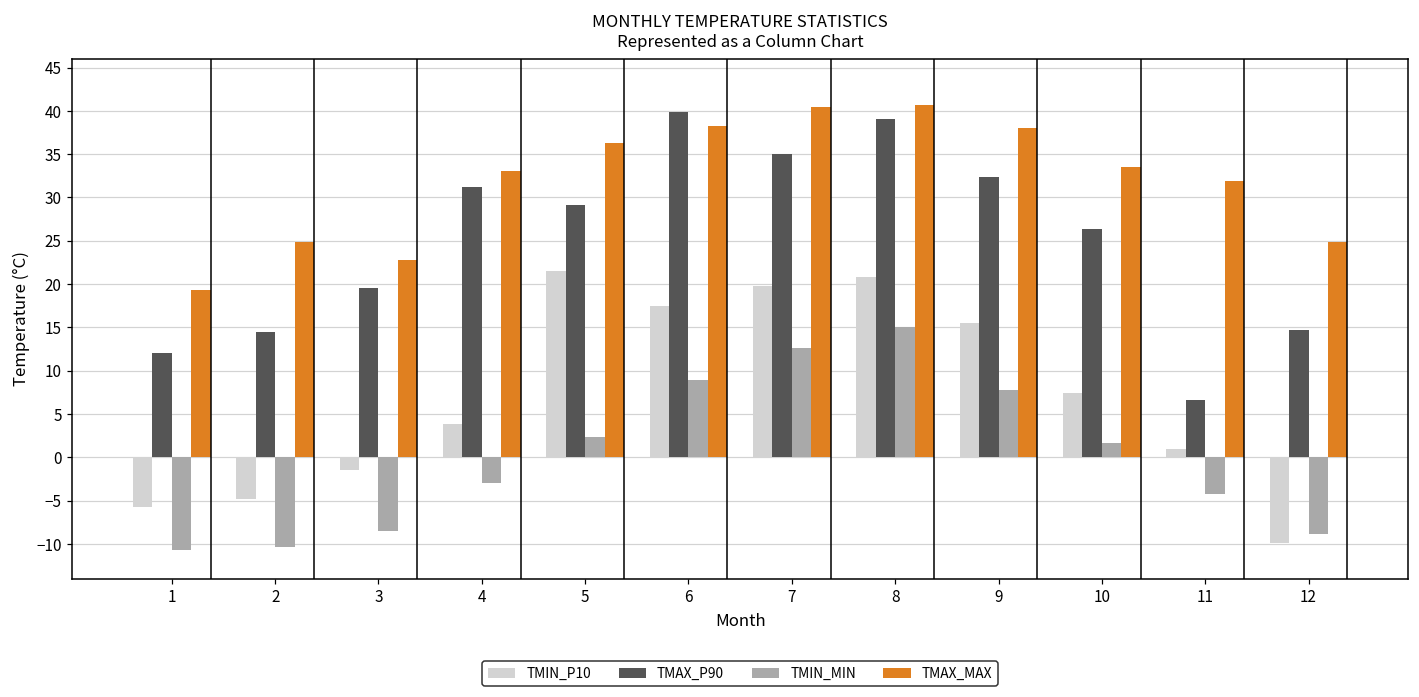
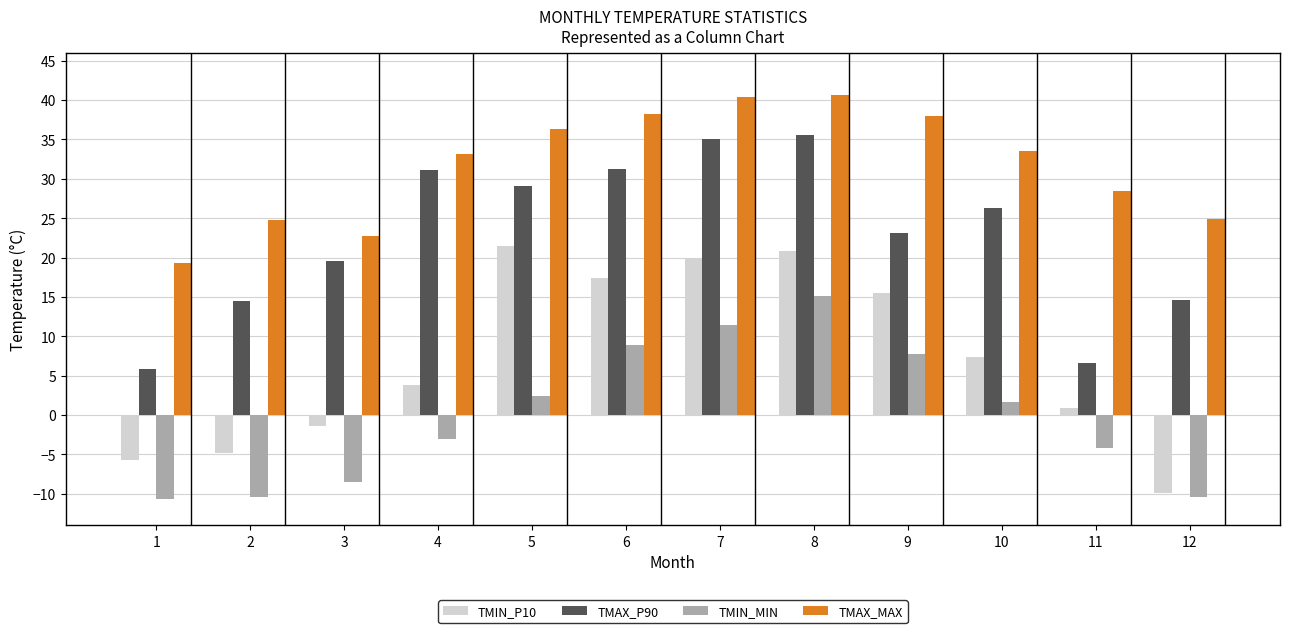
TMAX_P90, 1: 12 -> 6
TMAX_P90, 6: 40 -> 31
TMIN_MIN, 7: 13 -> 11
TMAX_P90, 8: 39 -> 36
TMAX_P90, 9: 32 -> 23
TMAX_MAX, 11: 32 -> 28
TMIN_MIN, 12: -9 -> -10
